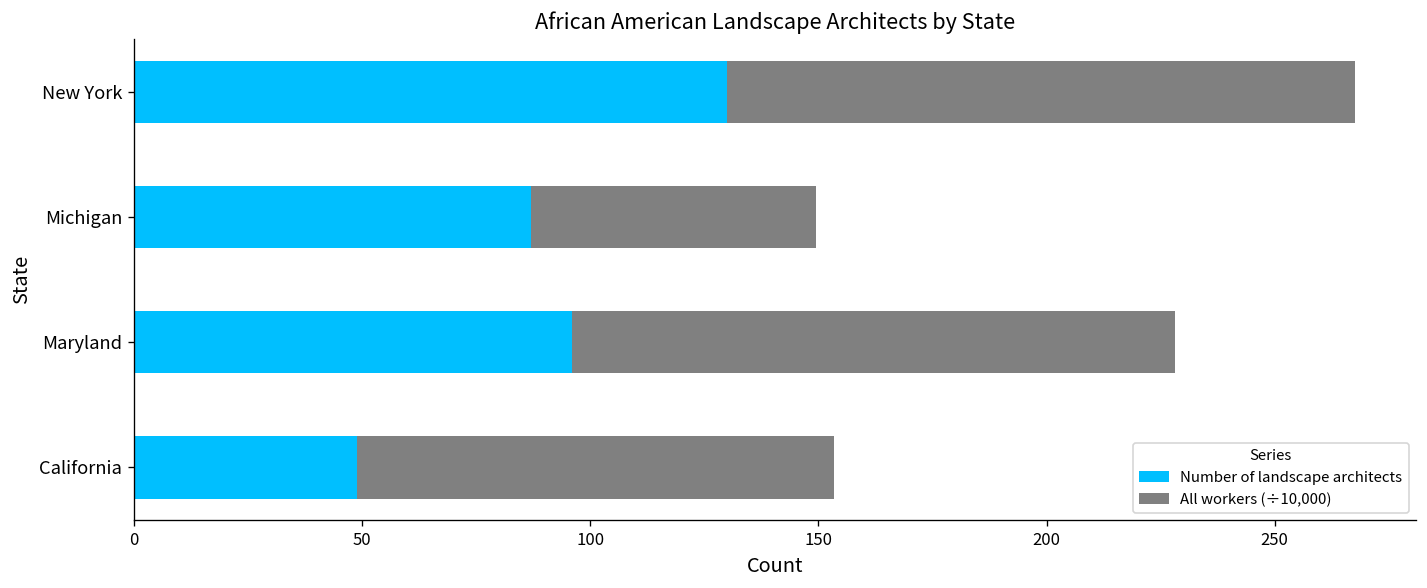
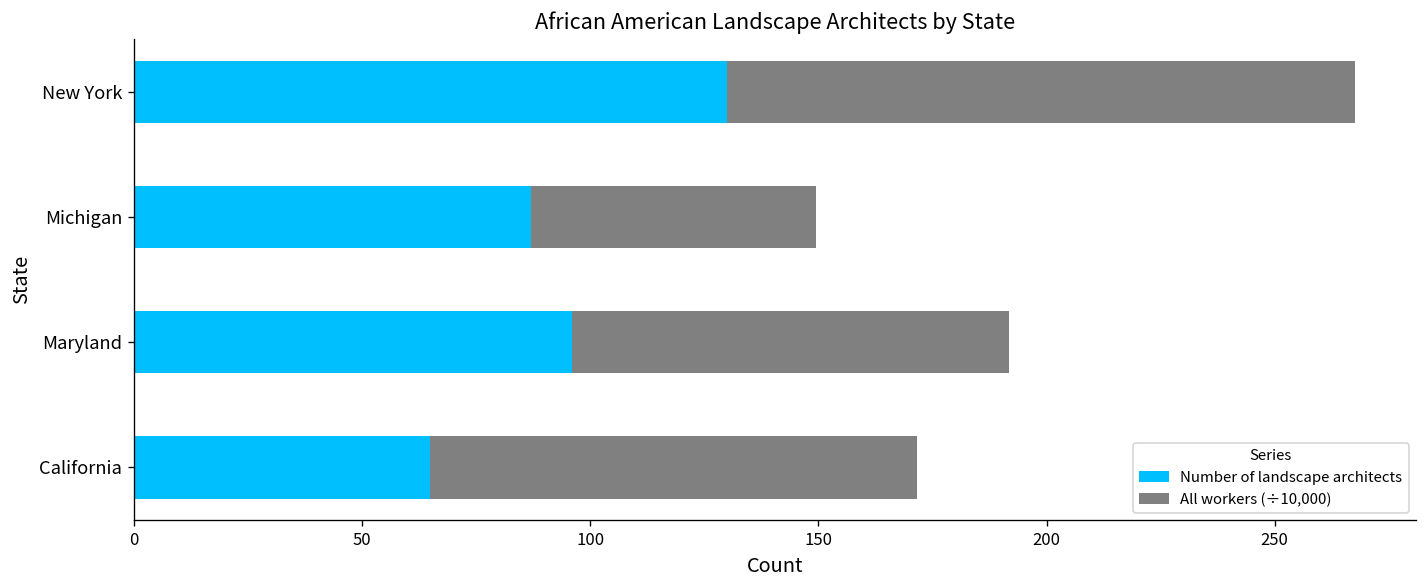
All workers (÷10,000), Maryland: 132 -> 96
Number of landscape architects, California: 49 -> 65
All workers (÷10,000), California: 104 -> 107
